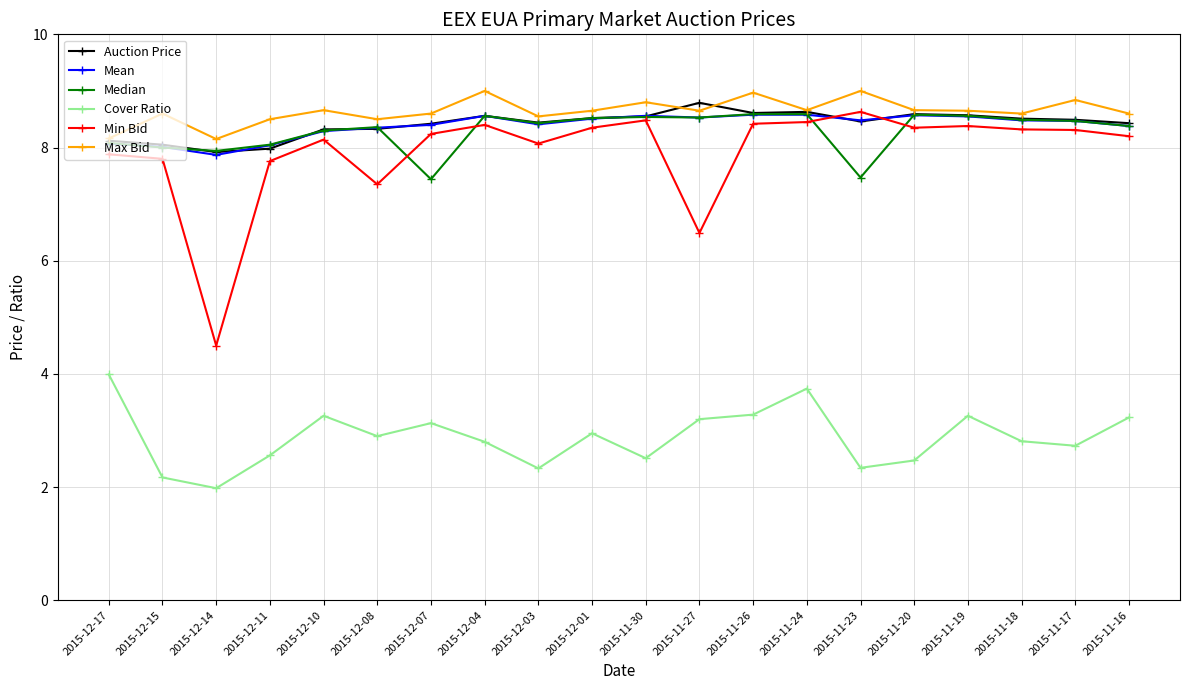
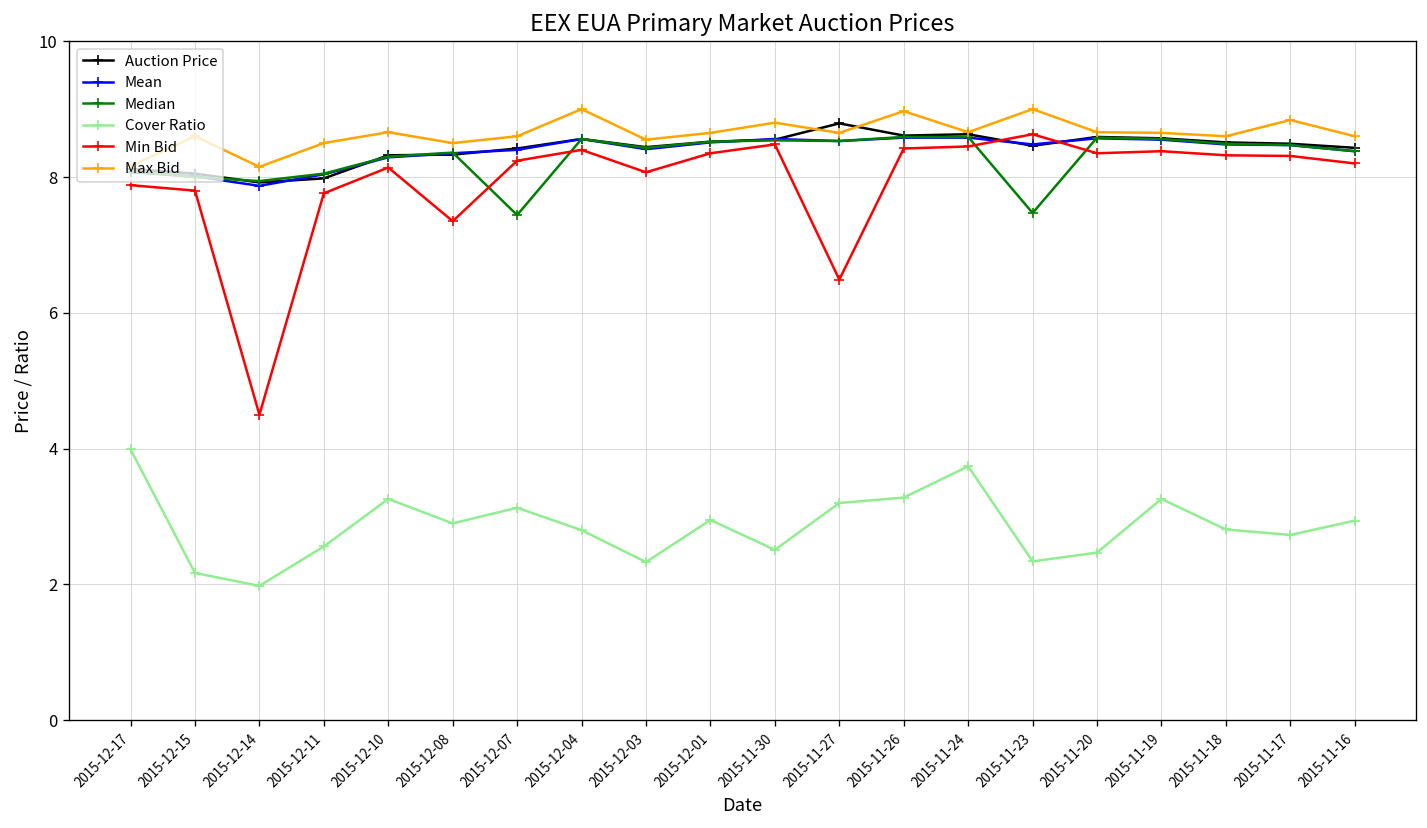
Cover Ratio, 2015-11-16: 3.2 -> 2.9
